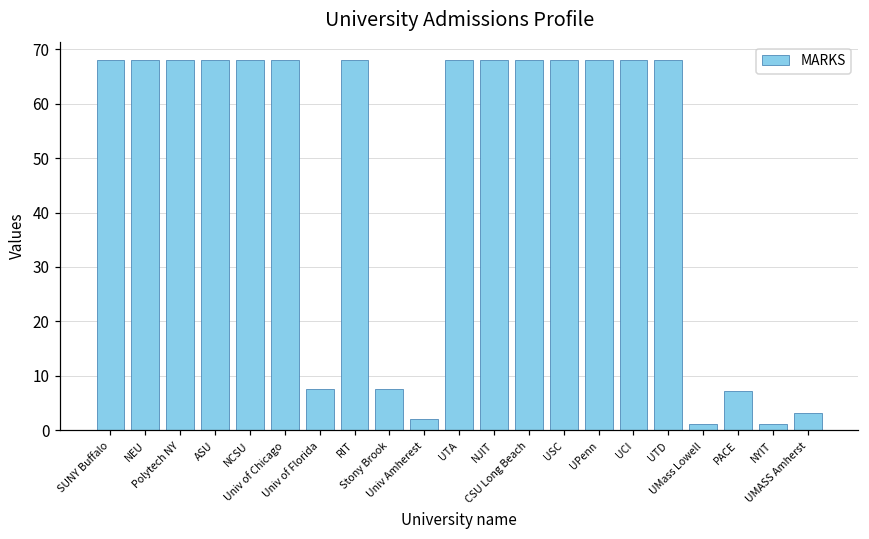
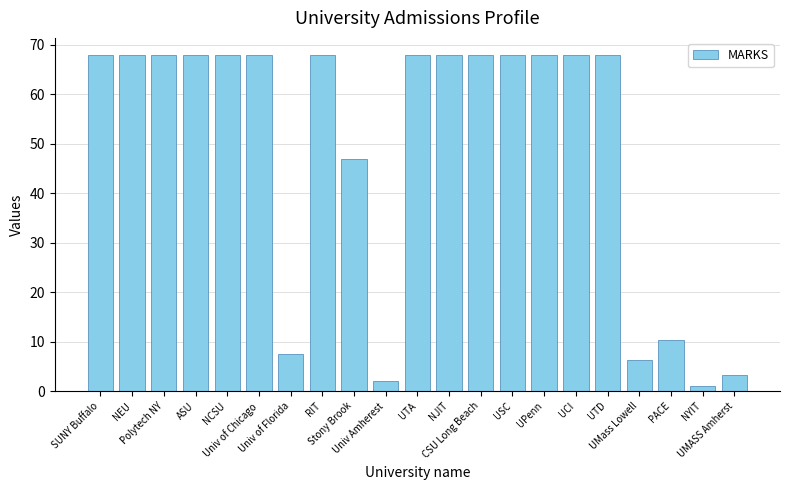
Stony Brook: 8 -> 47
UMass Lowell: 1 -> 6
PACE: 7 -> 10
